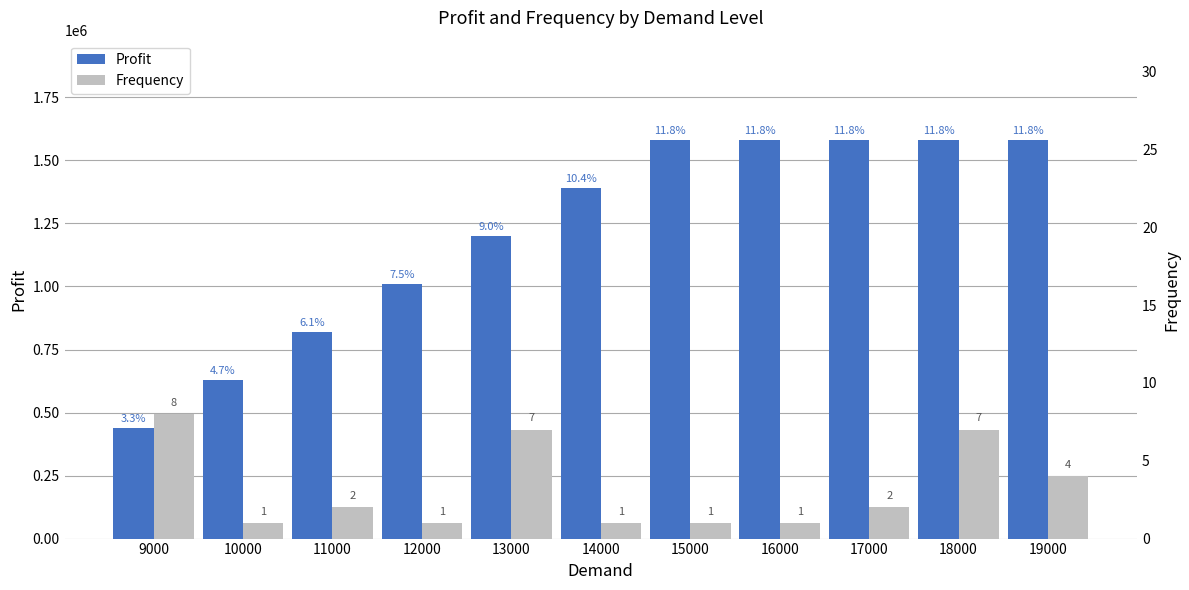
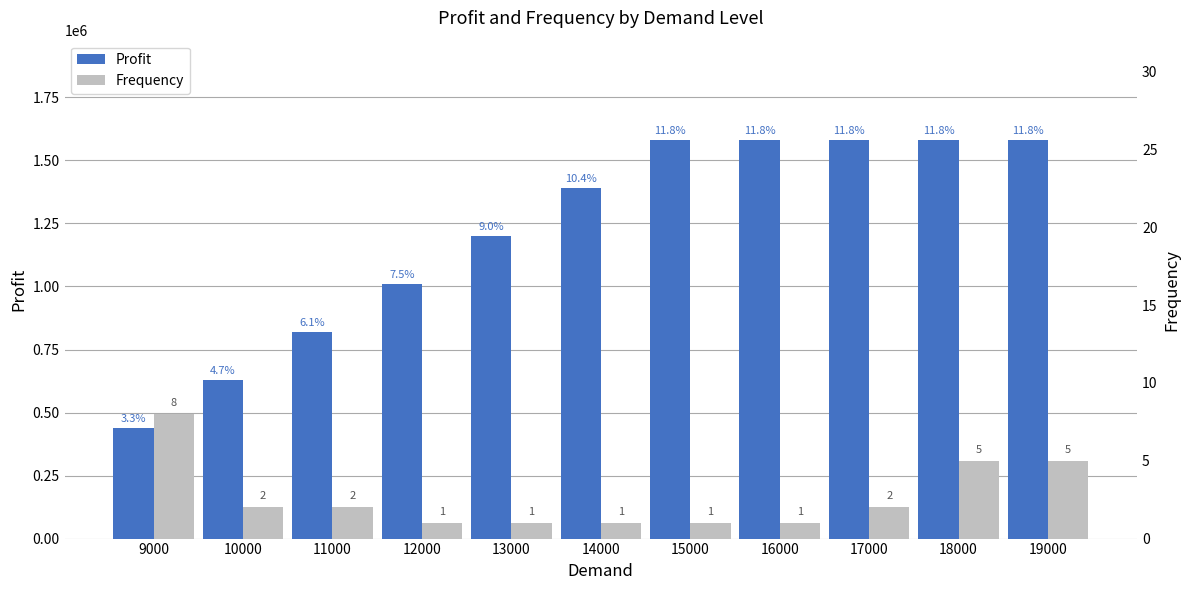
Frequency, 10000: 1 -> 2
Frequency, 13000: 7 -> 1
Frequency, 18000: 7 -> 5
Frequency, 19000: 4 -> 5
